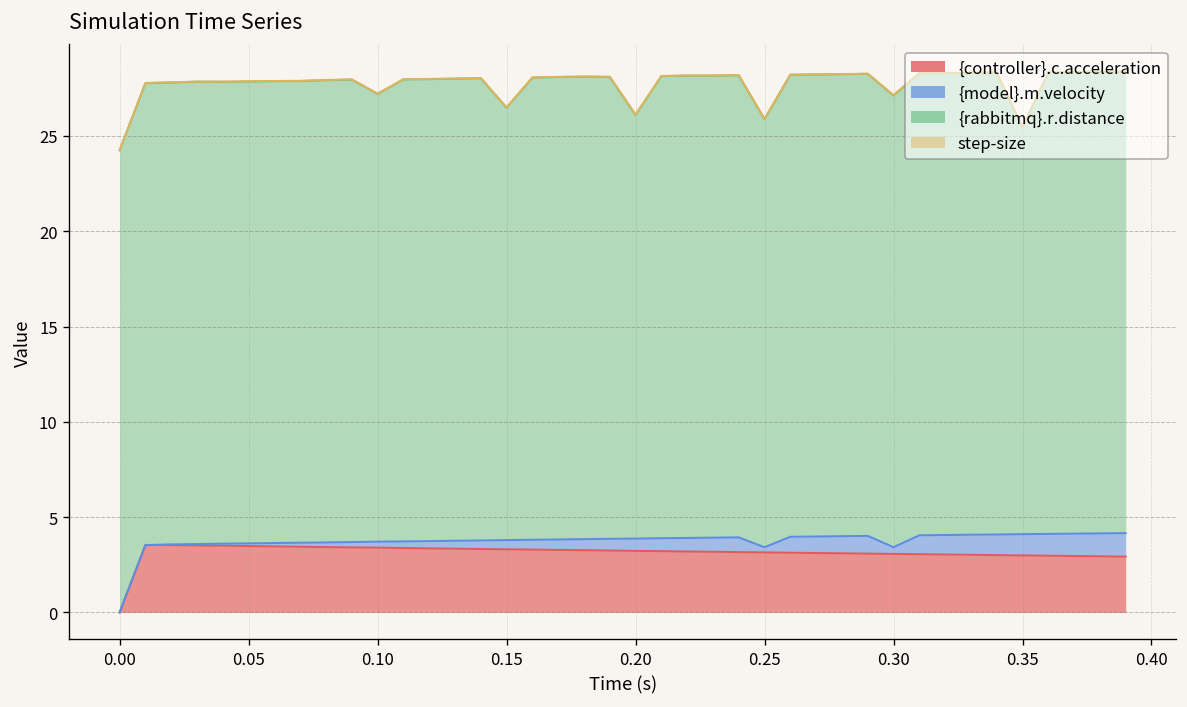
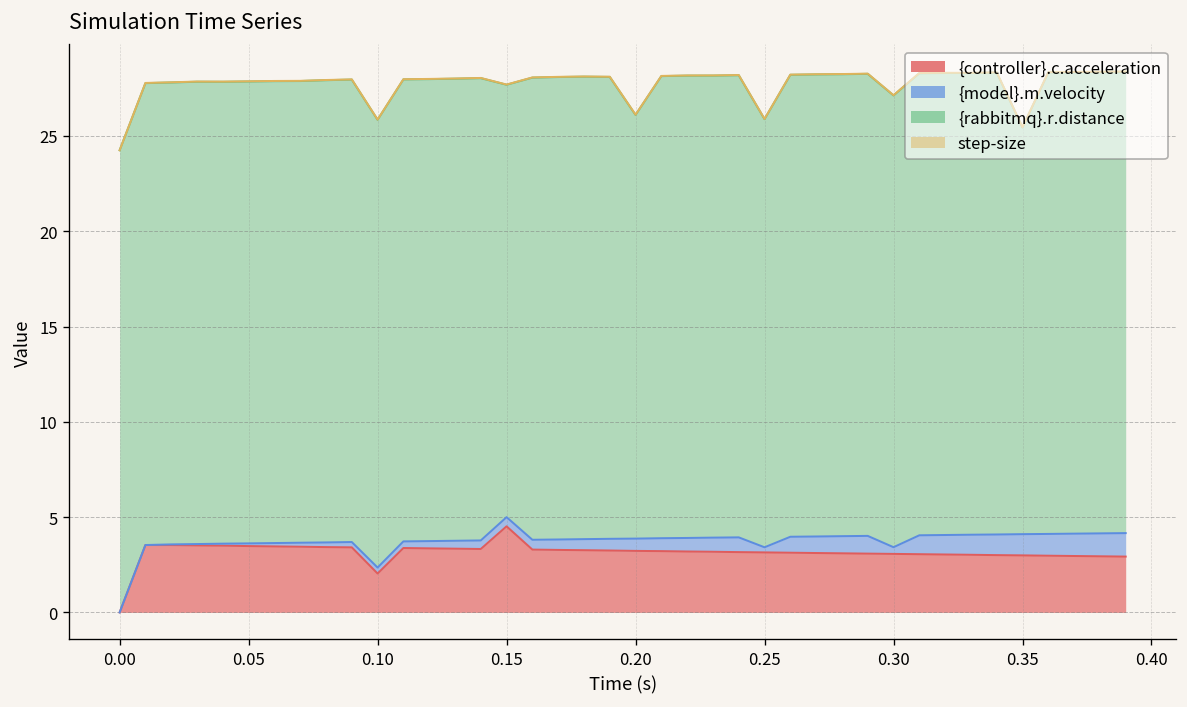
{controller}.c.acceleration, 0.10: 3.4 -> 2.0
{controller}.c.acceleration, 0.15: 3.3 -> 4.5
